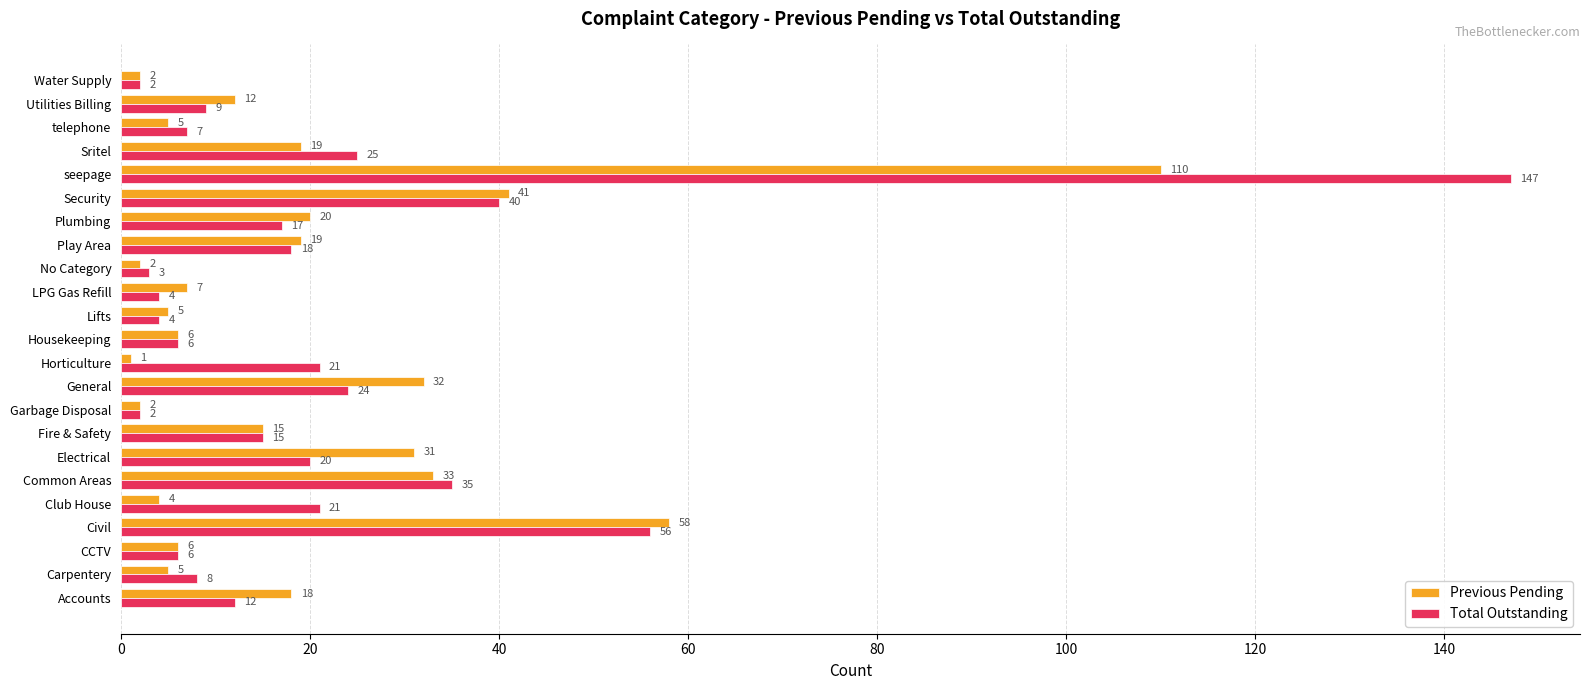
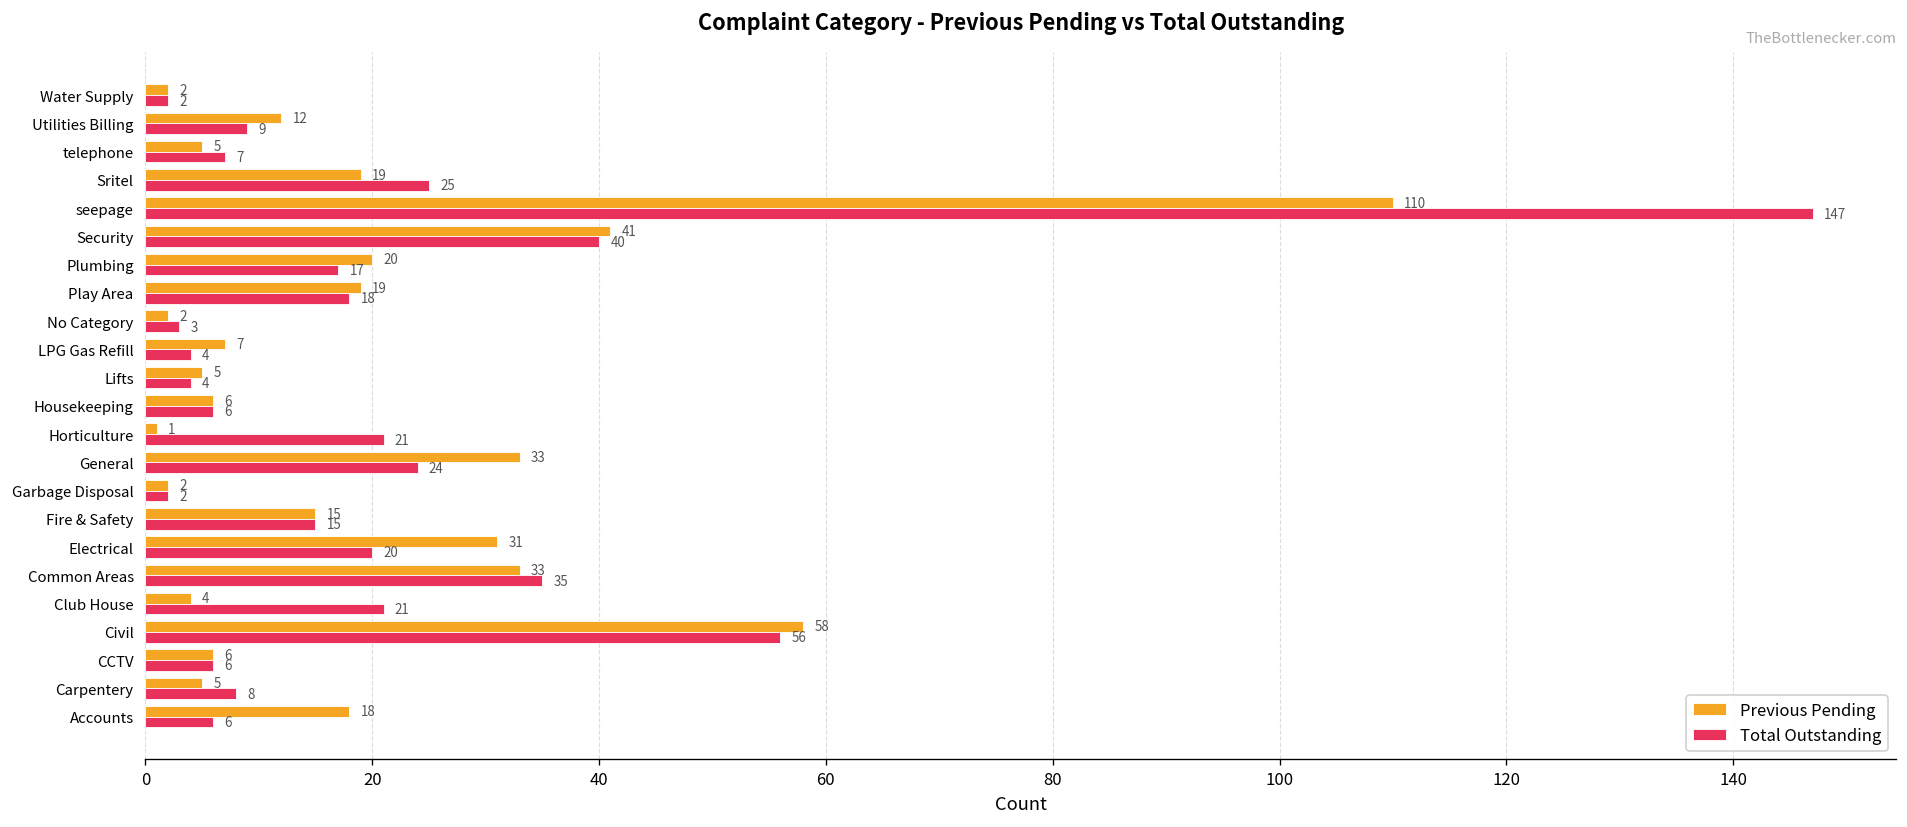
Previous Pending, General: 32 -> 33
Total Outstanding, Accounts: 12 -> 6
